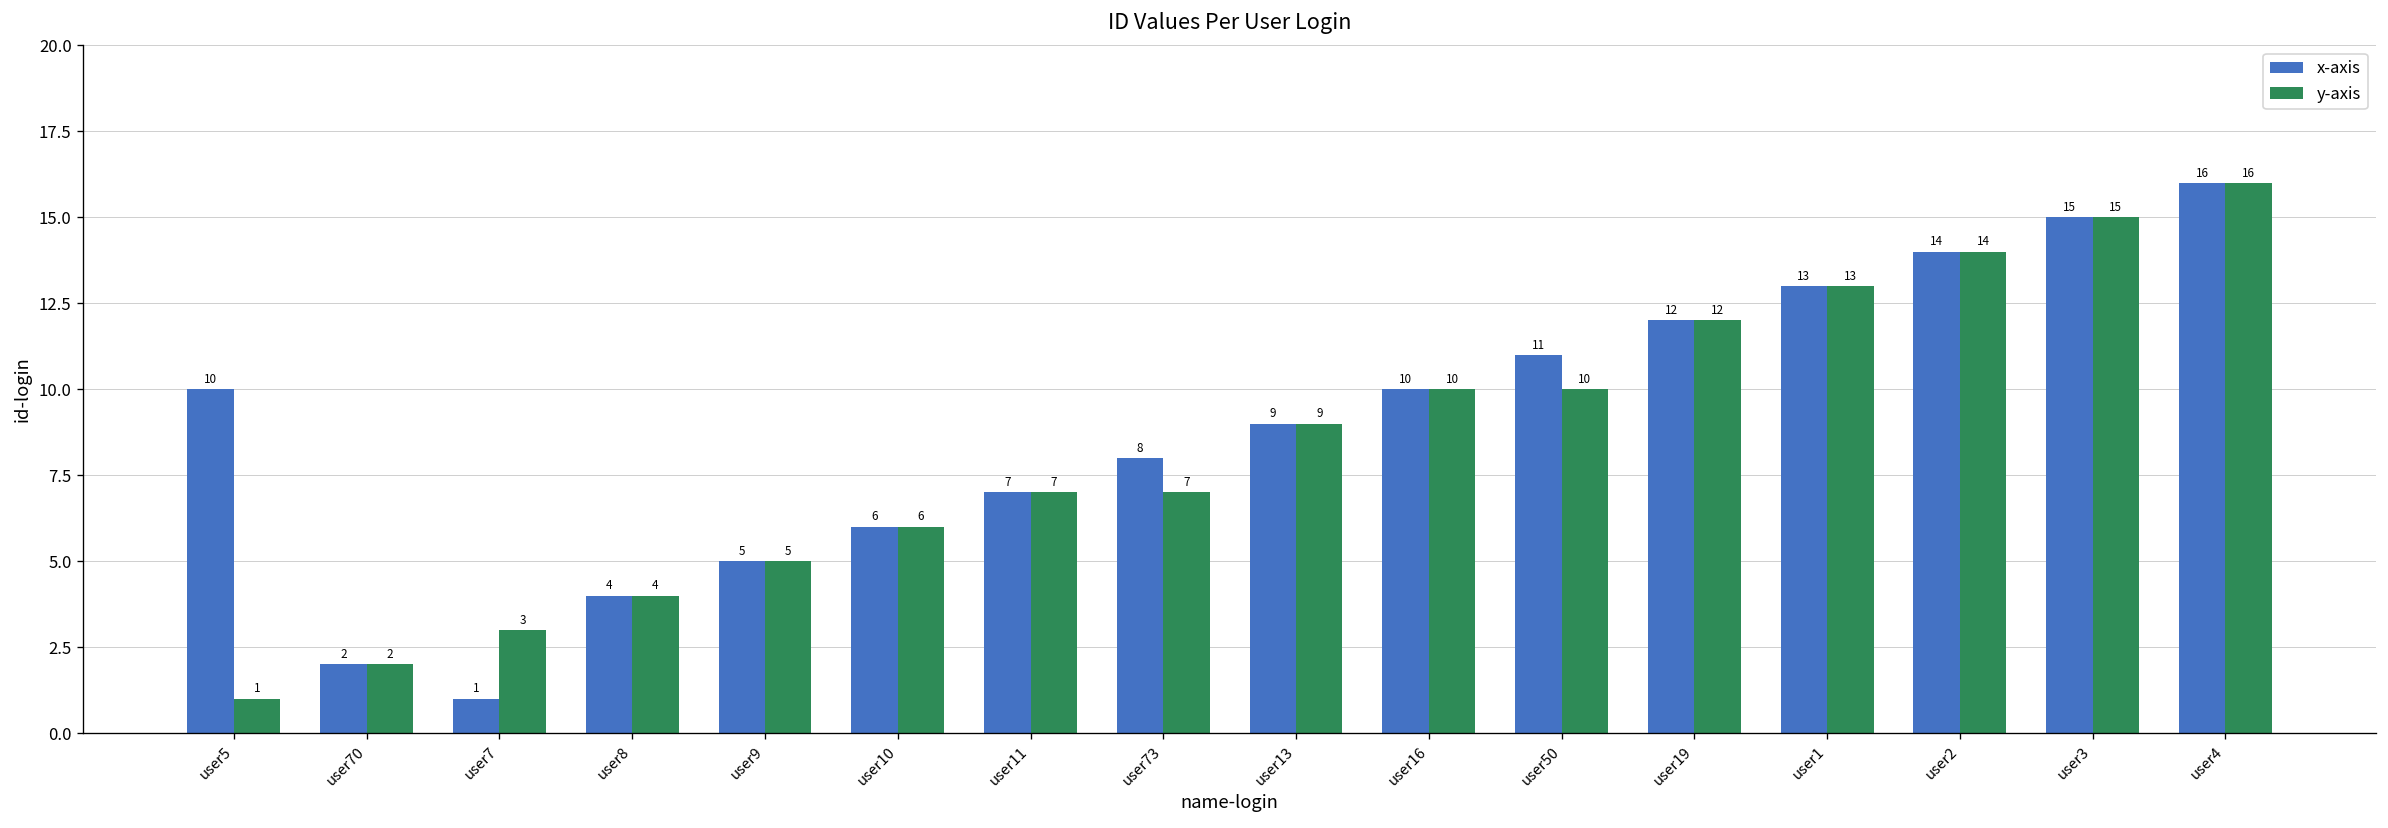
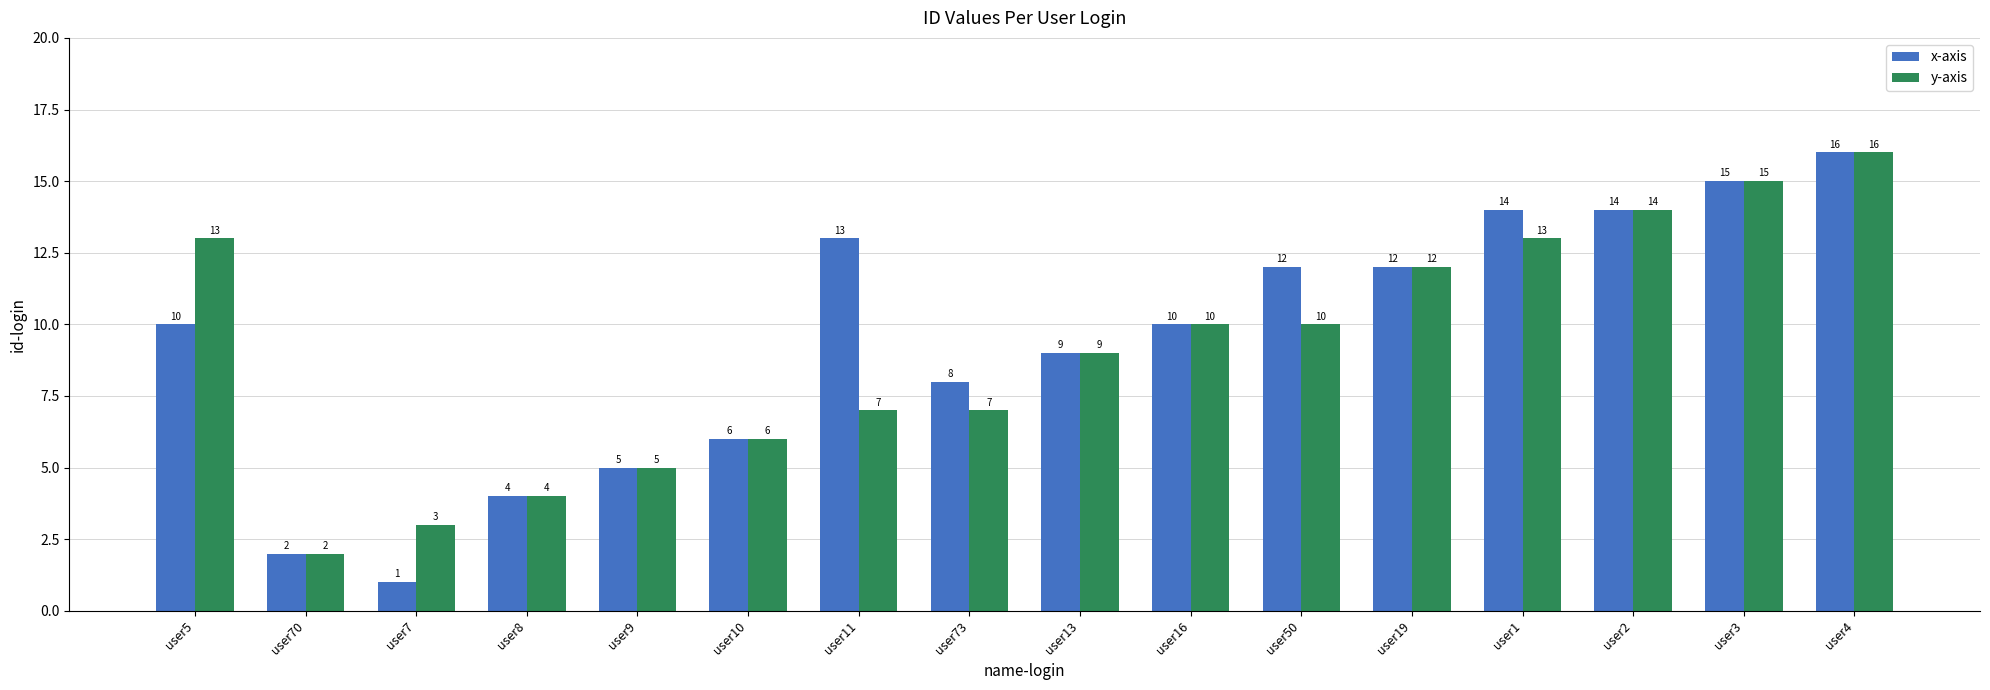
y-axis, user5: 1 -> 13
x-axis, user11: 7 -> 13
x-axis, user50: 11 -> 12
x-axis, user1: 13 -> 14
